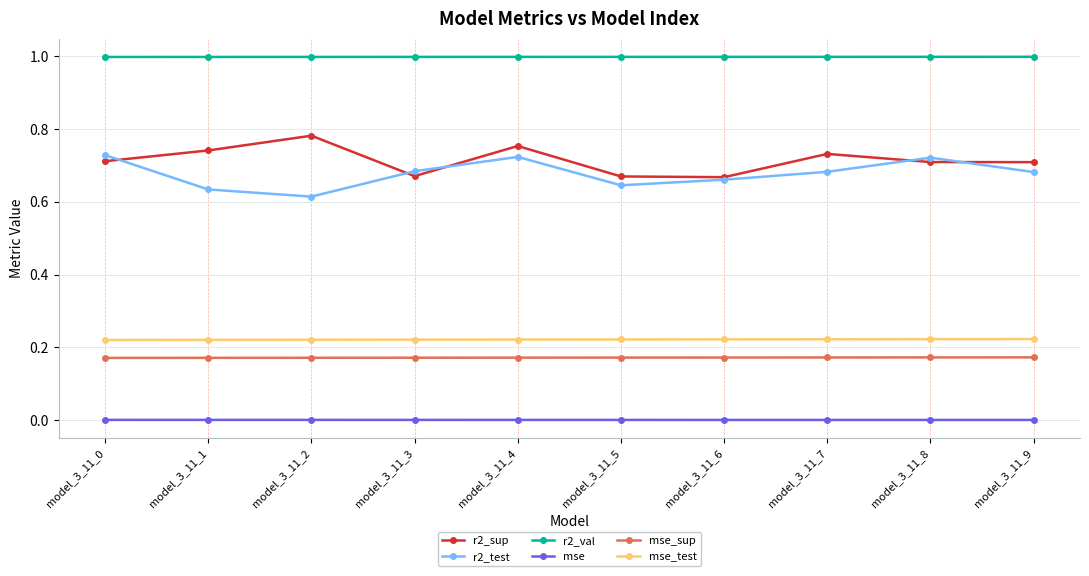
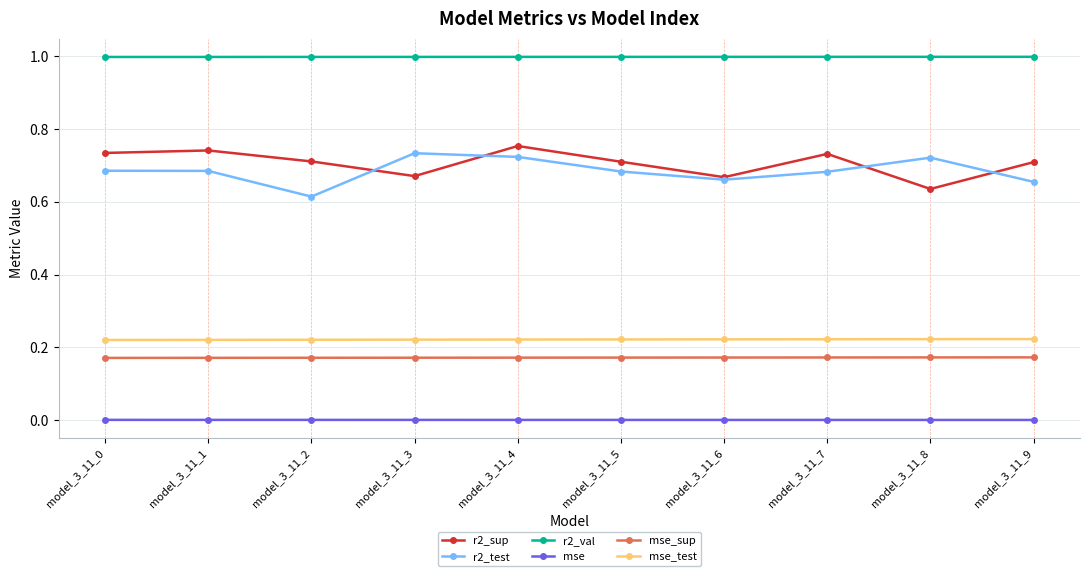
r2_sup, model_3_11_0: 0.71 -> 0.73
r2_test, model_3_11_0: 0.73 -> 0.69
r2_test, model_3_11_1: 0.63 -> 0.68
r2_sup, model_3_11_2: 0.78 -> 0.71
r2_test, model_3_11_3: 0.68 -> 0.73
r2_sup, model_3_11_5: 0.67 -> 0.71
r2_test, model_3_11_5: 0.65 -> 0.68
r2_sup, model_3_11_8: 0.71 -> 0.64
r2_test, model_3_11_9: 0.68 -> 0.65
